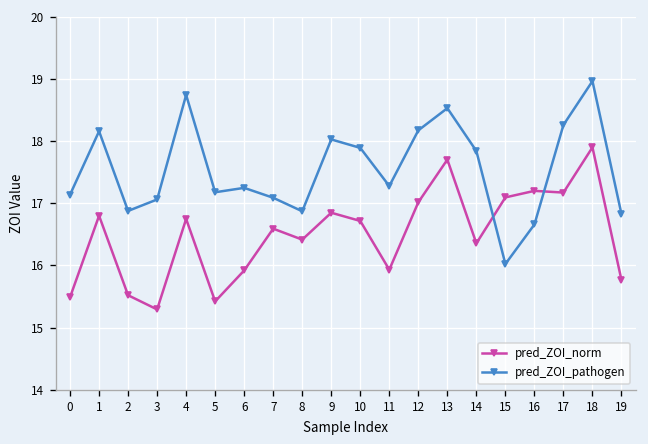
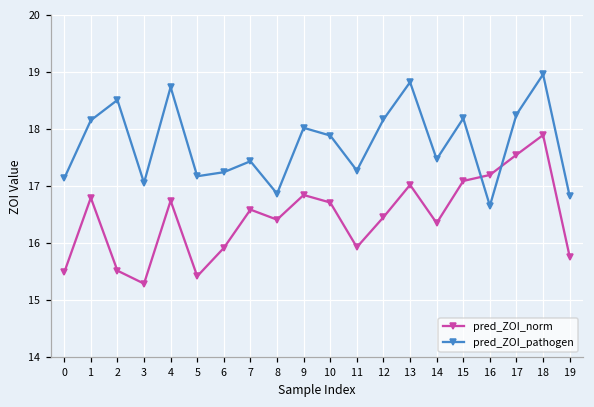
pred_ZOI_pathogen, 2: 16.9 -> 18.5
pred_ZOI_pathogen, 7: 17.1 -> 17.4
pred_ZOI_norm, 12: 17.0 -> 16.5
pred_ZOI_norm, 13: 17.7 -> 17.0
pred_ZOI_pathogen, 13: 18.5 -> 18.8
pred_ZOI_pathogen, 14: 17.8 -> 17.5
pred_ZOI_pathogen, 15: 16.0 -> 18.2
pred_ZOI_norm, 17: 17.2 -> 17.6
